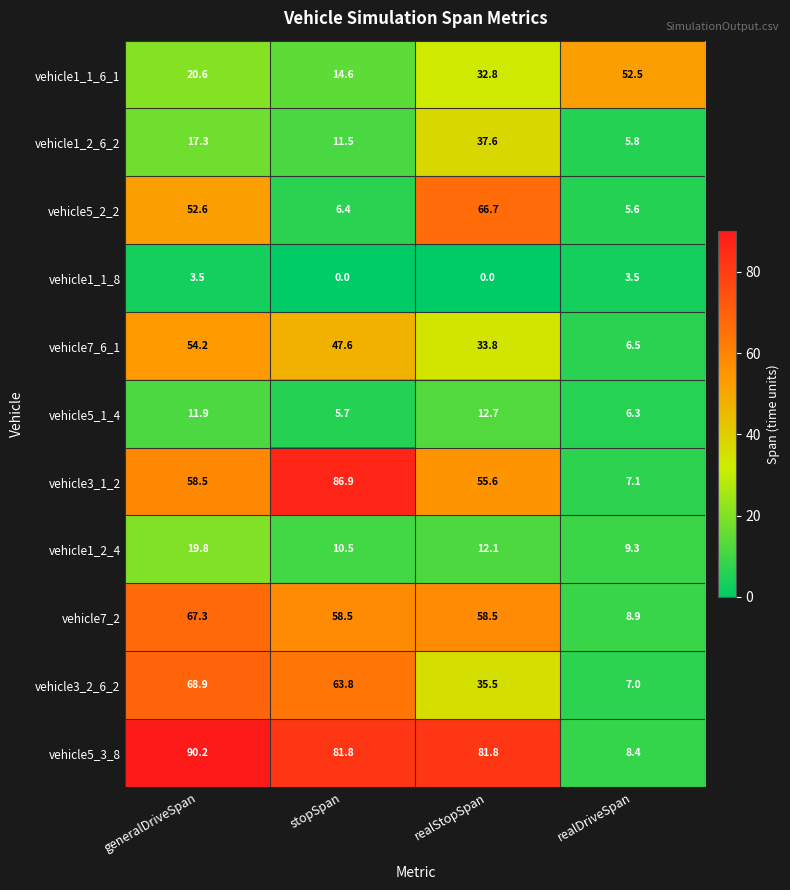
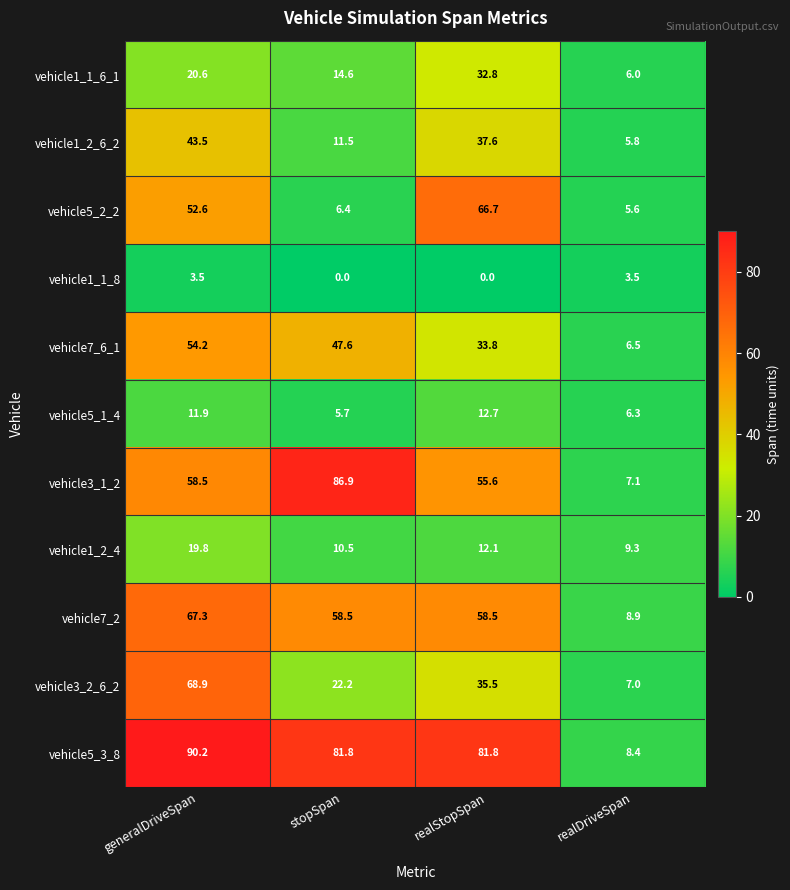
vehicle1_1_6_1, realDriveSpan: 52.5 -> 6.0
vehicle1_2_6_2, generalDriveSpan: 17.3 -> 43.5
vehicle3_2_6_2, stopSpan: 63.8 -> 22.2
